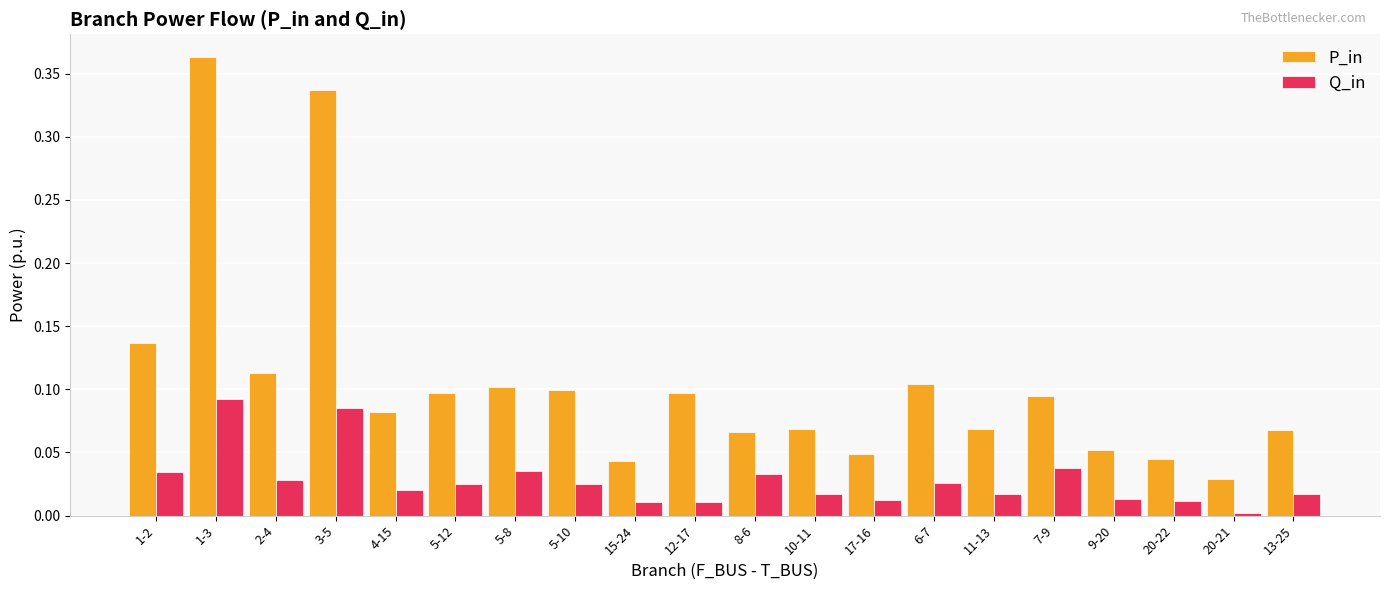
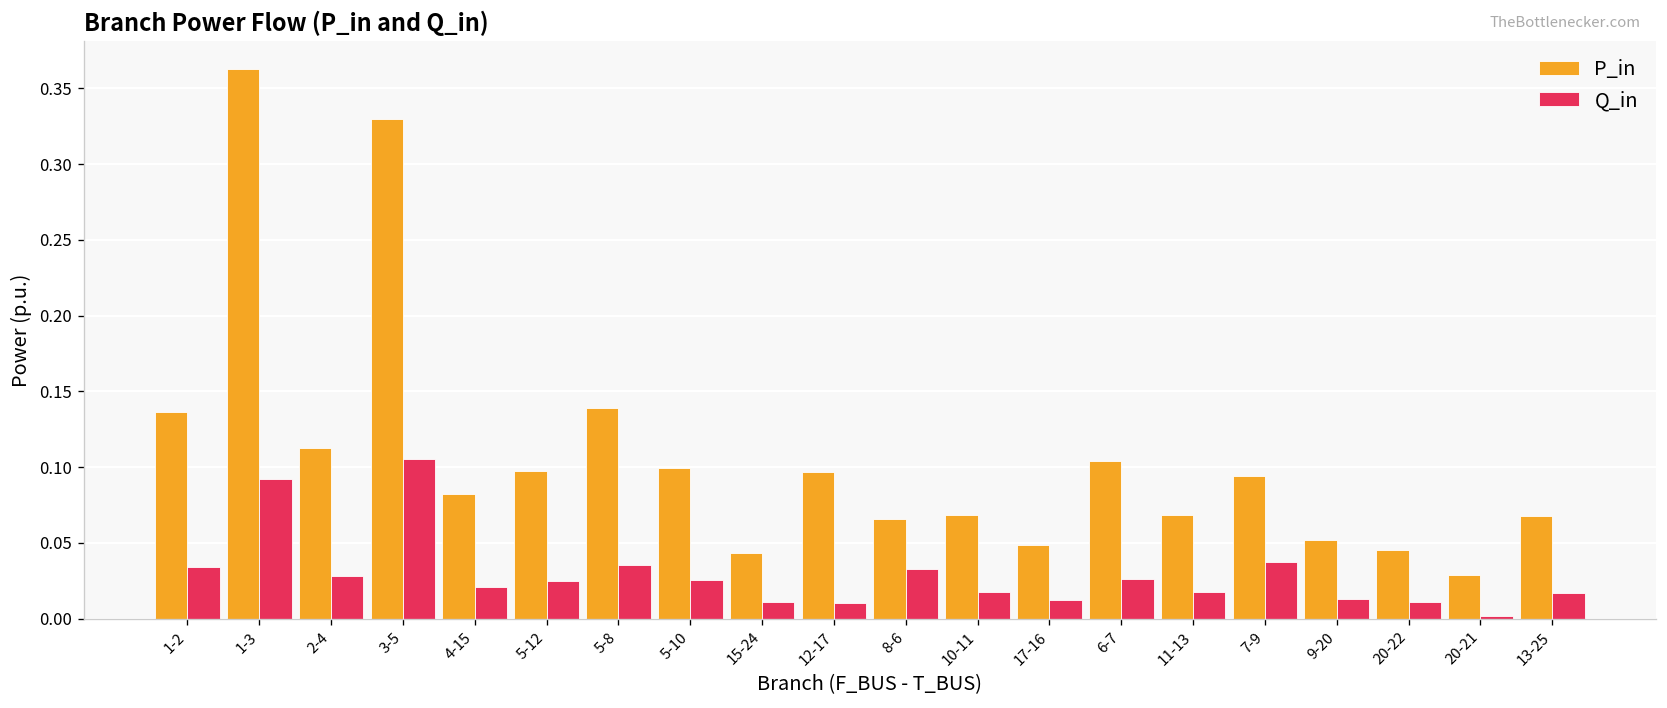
P_in, 3-5: 0.337 -> 0.330
Q_in, 3-5: 0.085 -> 0.105
P_in, 5-8: 0.101 -> 0.139
